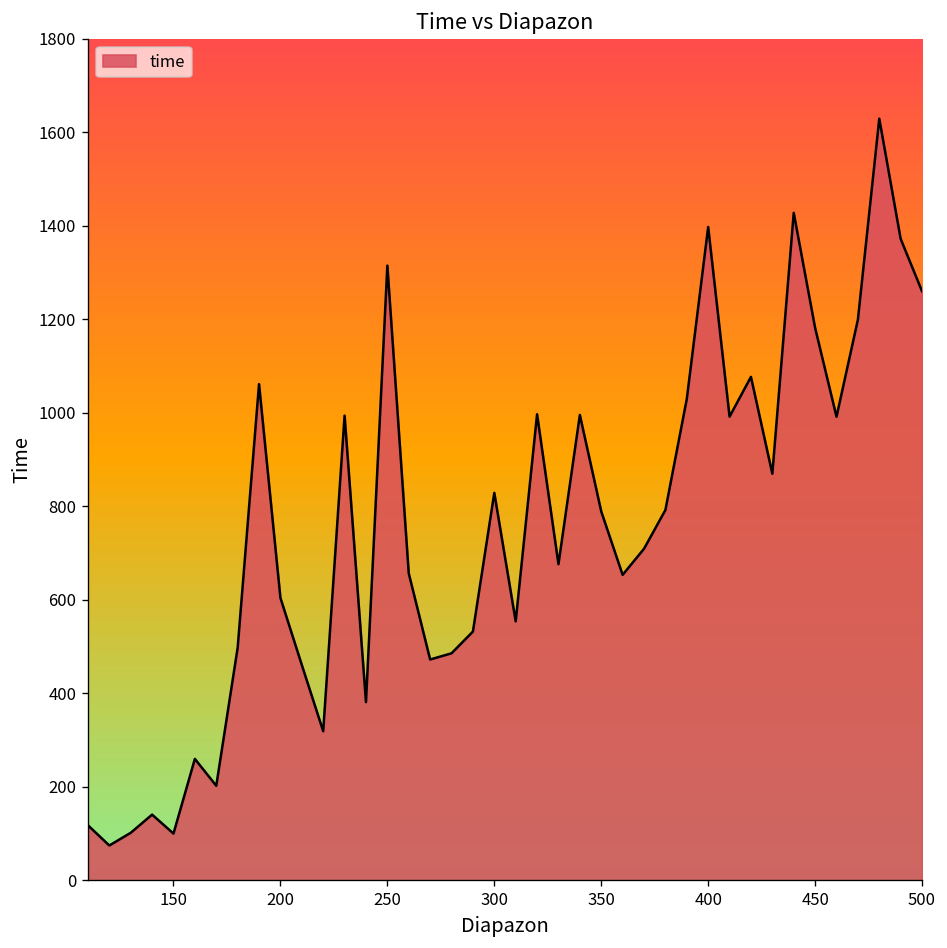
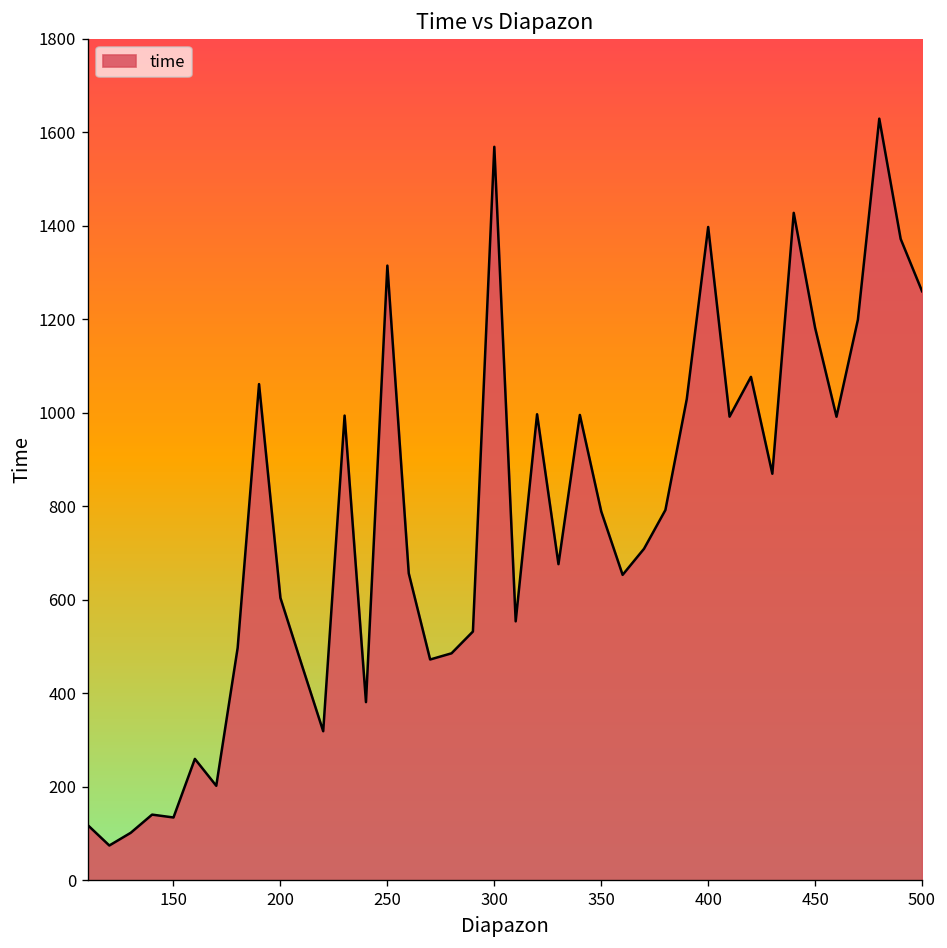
150: 100 -> 130
300: 830 -> 1570
